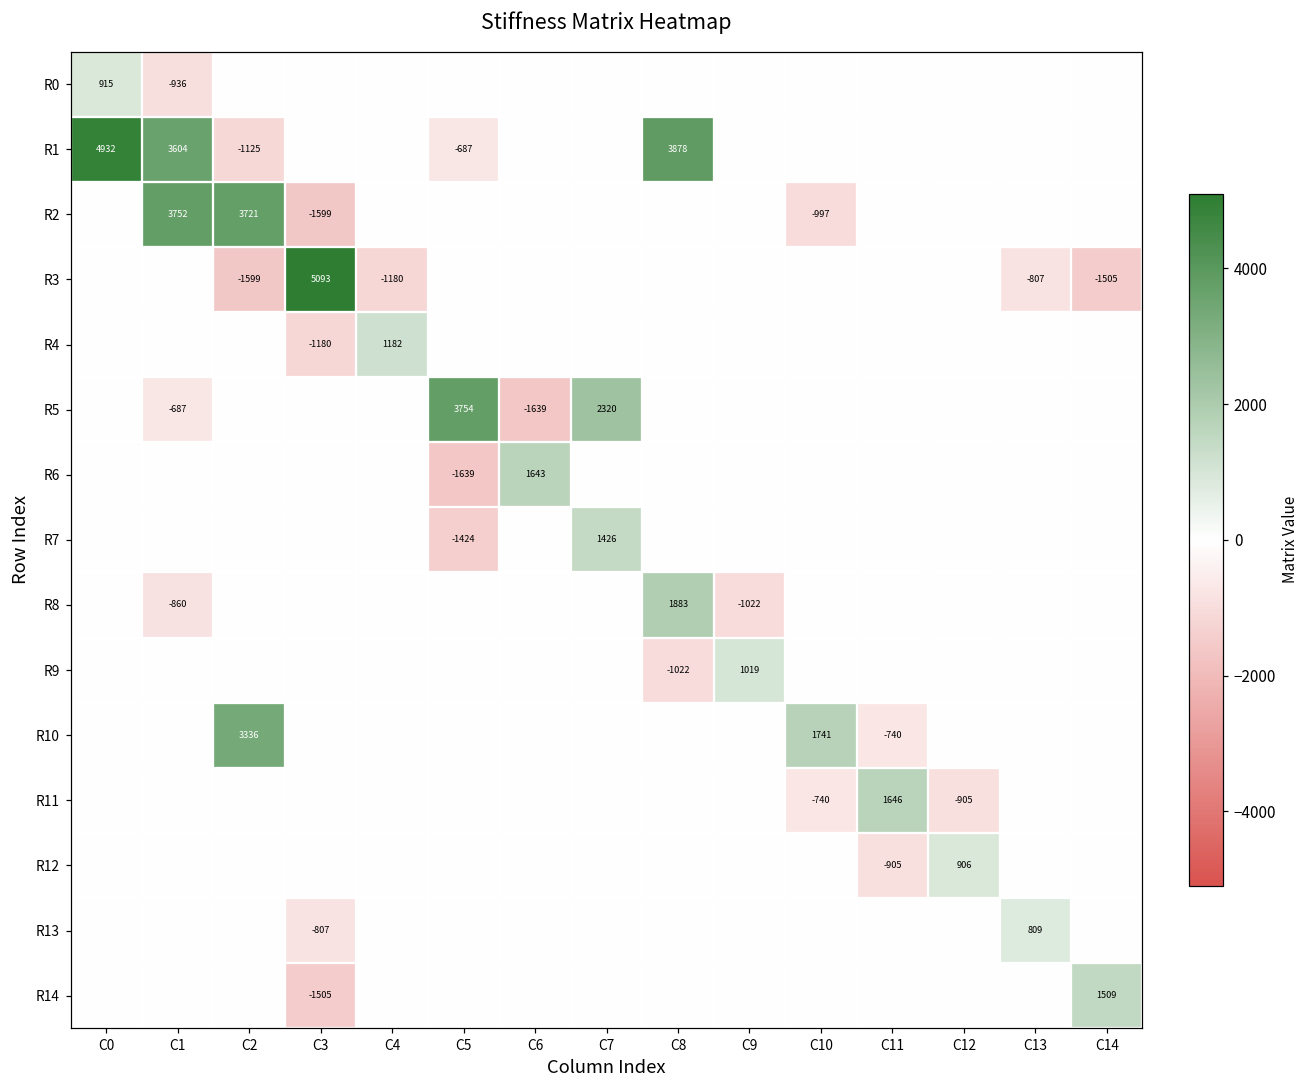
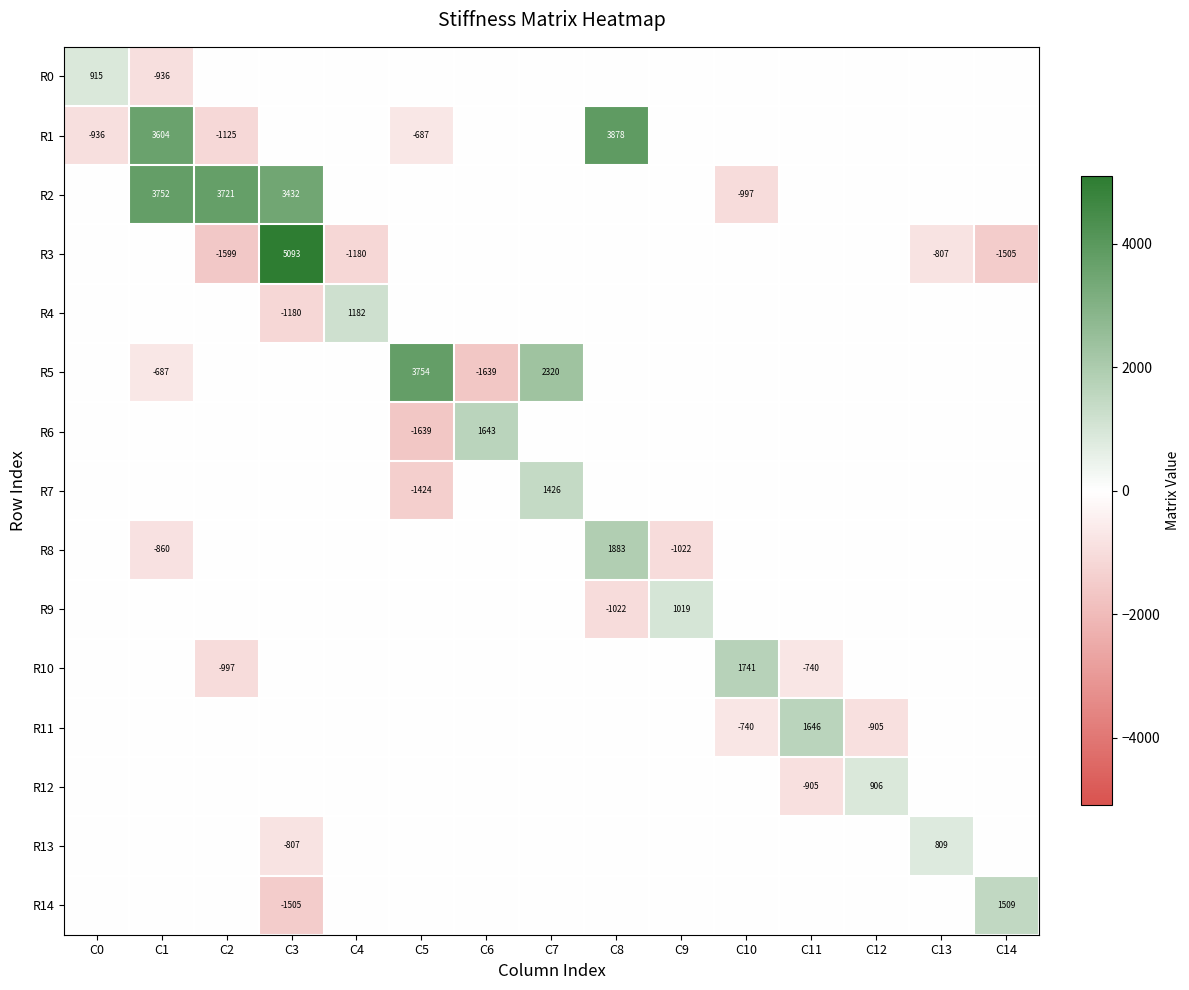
R1, C0: 4932 -> -936
R2, C3: -1599 -> 3432
R10, C2: 3336 -> -997
